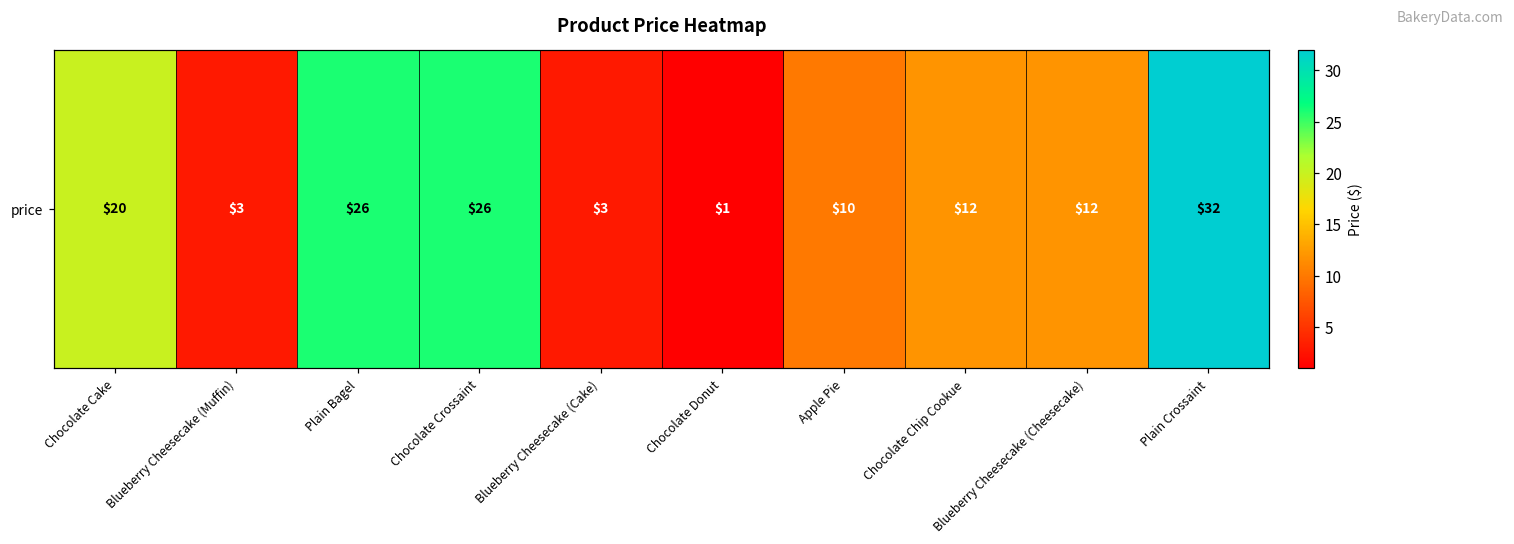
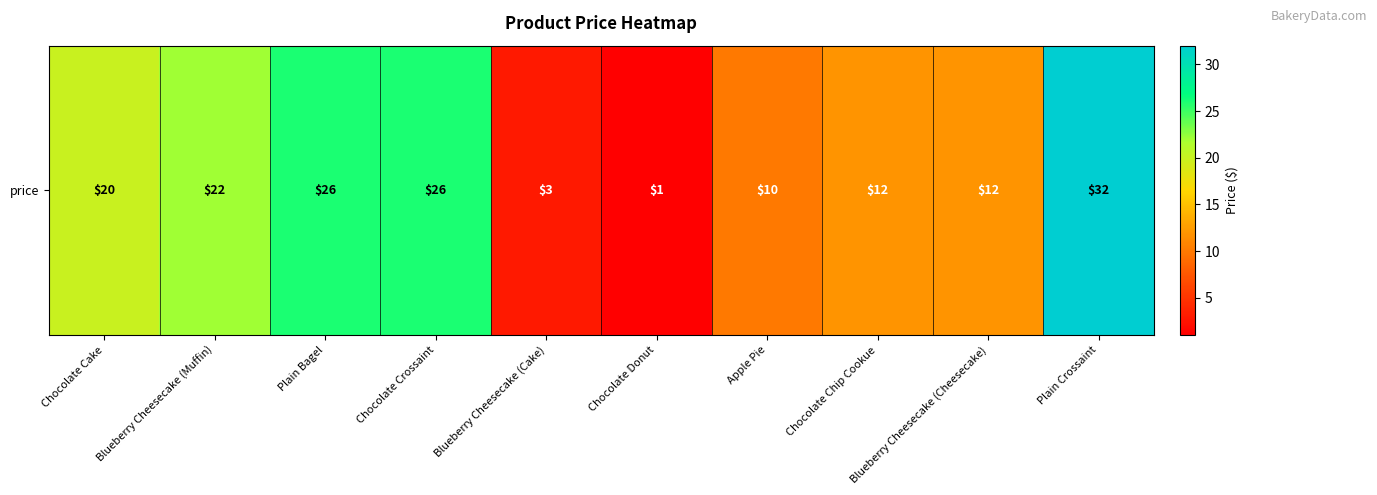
price, Blueberry Cheesecake (Muffin): $3 -> $22
